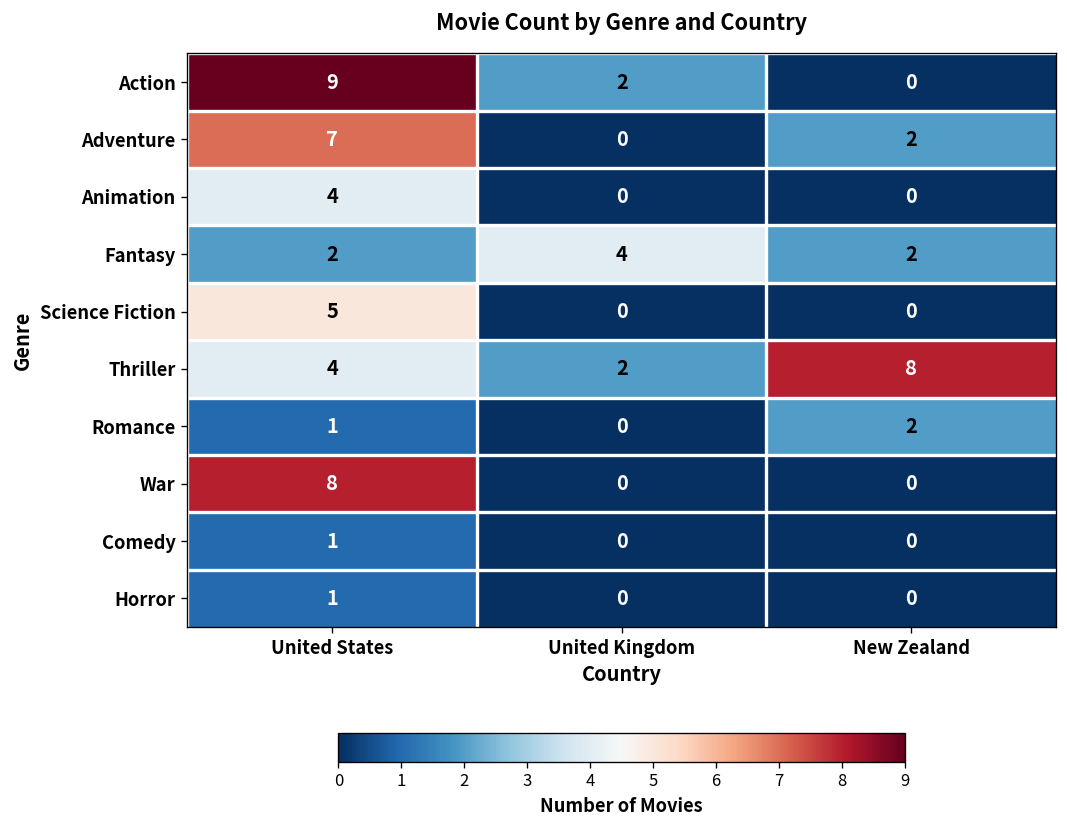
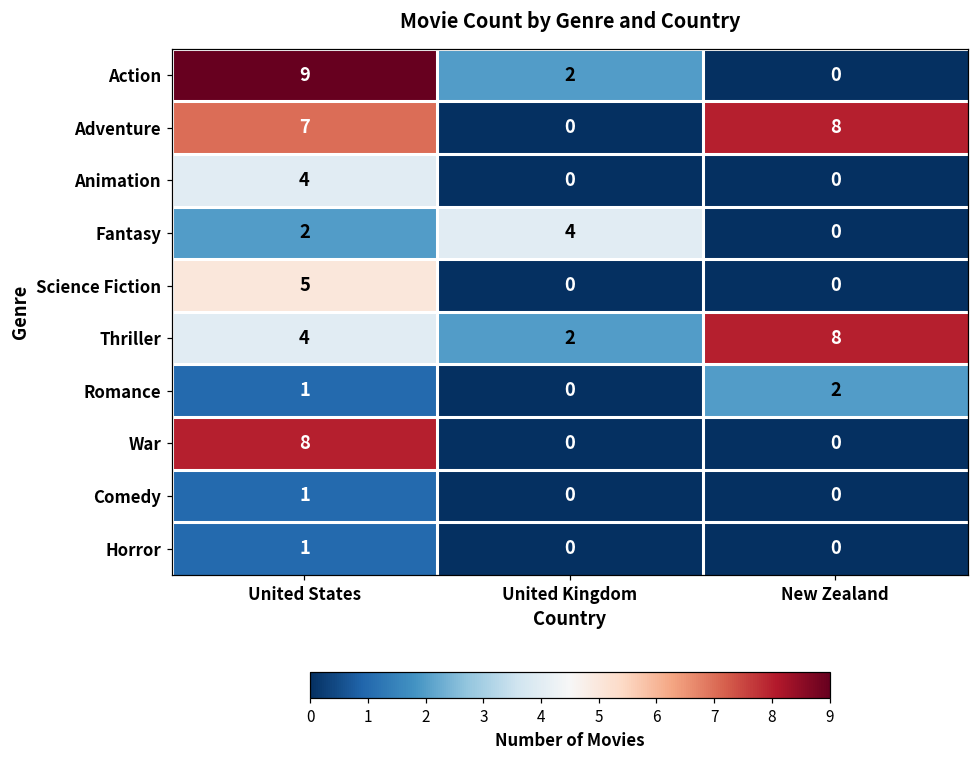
Adventure, New Zealand: 2 -> 8
Fantasy, New Zealand: 2 -> 0
